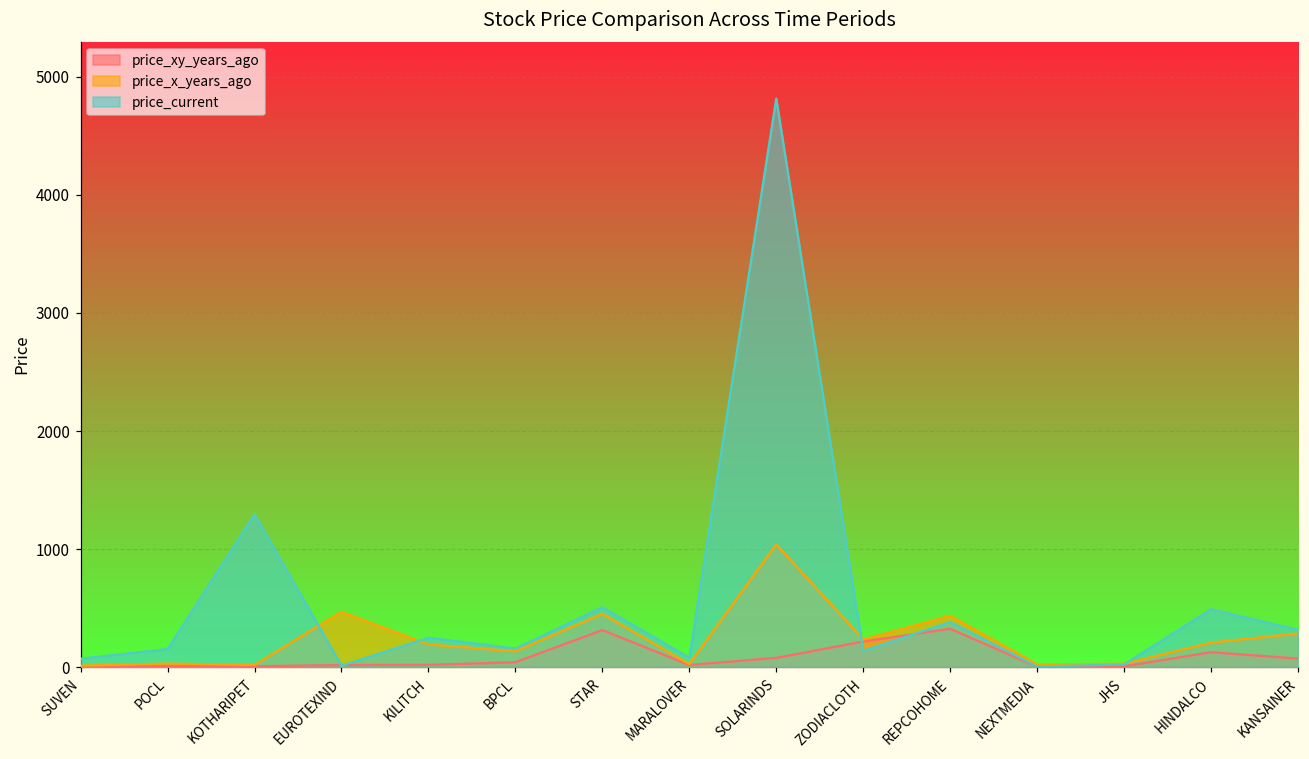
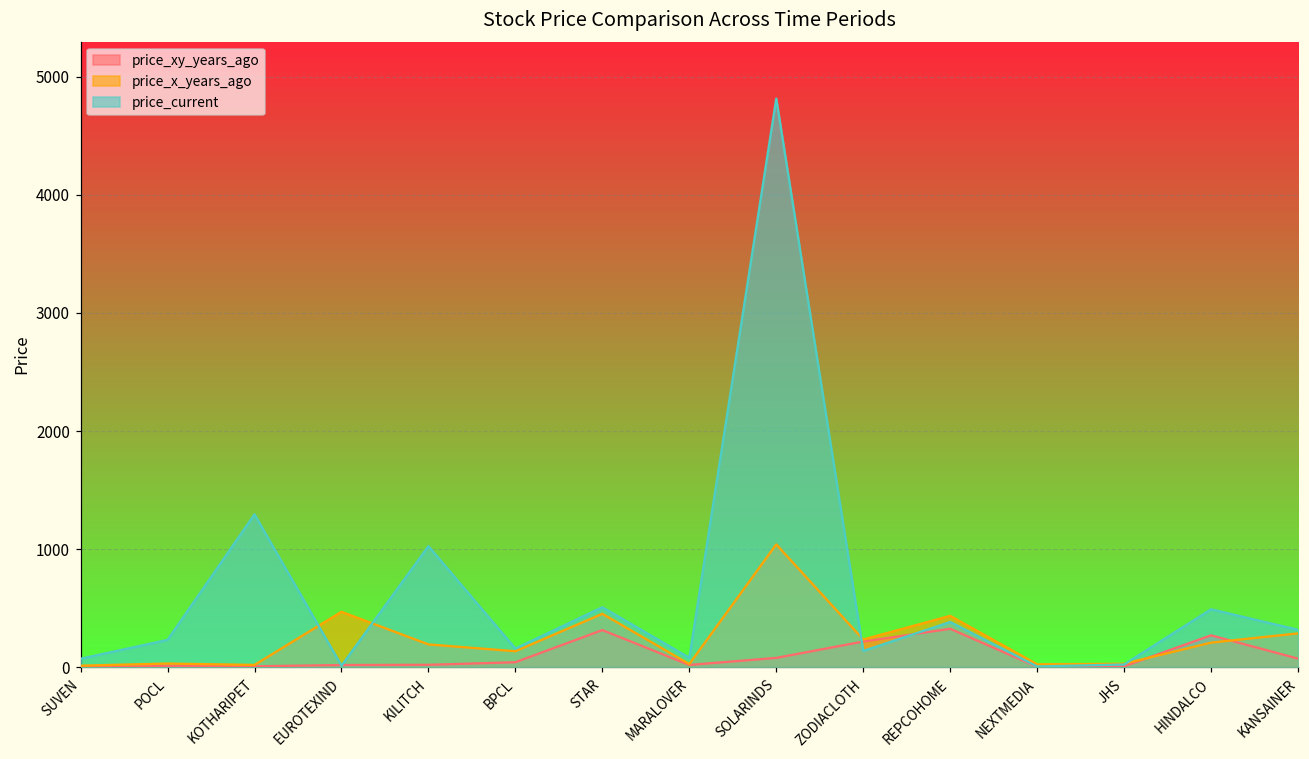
price_current, POCL: 150 -> 230
price_current, KILITCH: 250 -> 1020
price_xy_years_ago, HINDALCO: 130 -> 270
